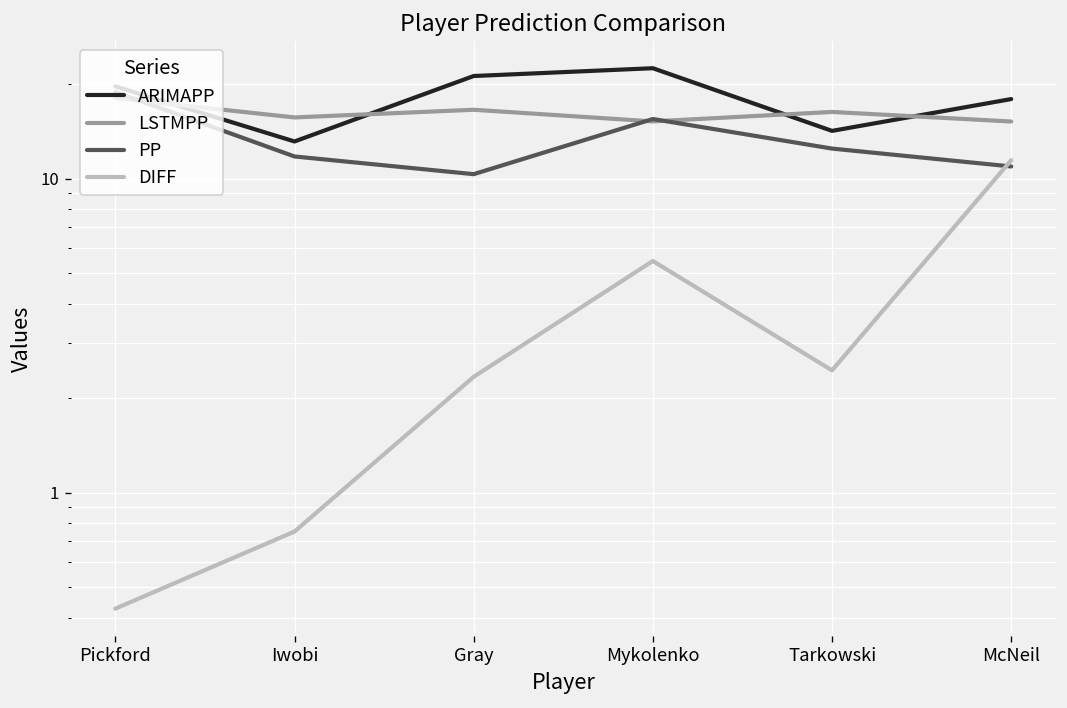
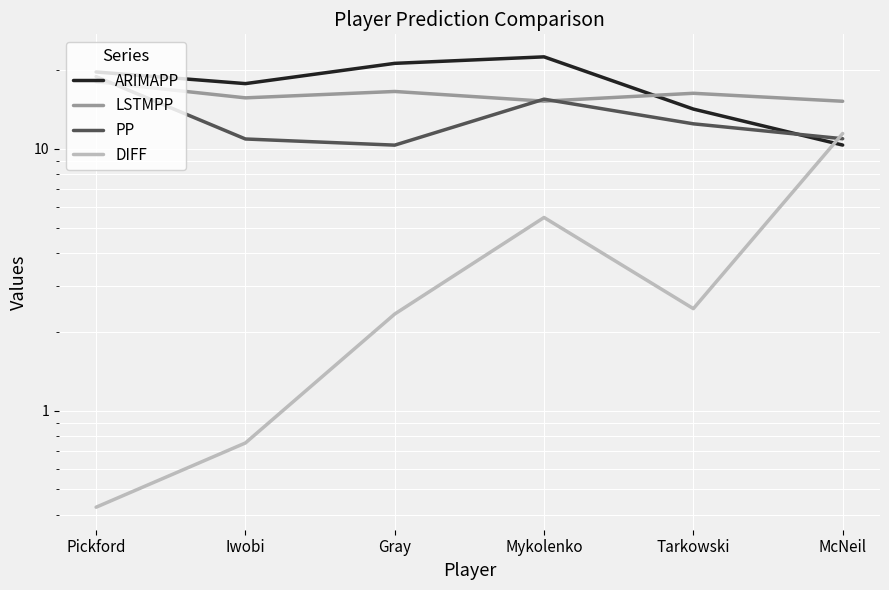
ARIMAPP, Iwobi: 13 -> 18
PP, Iwobi: 12 -> 10.9
ARIMAPP, McNeil: 18 -> 10.3
